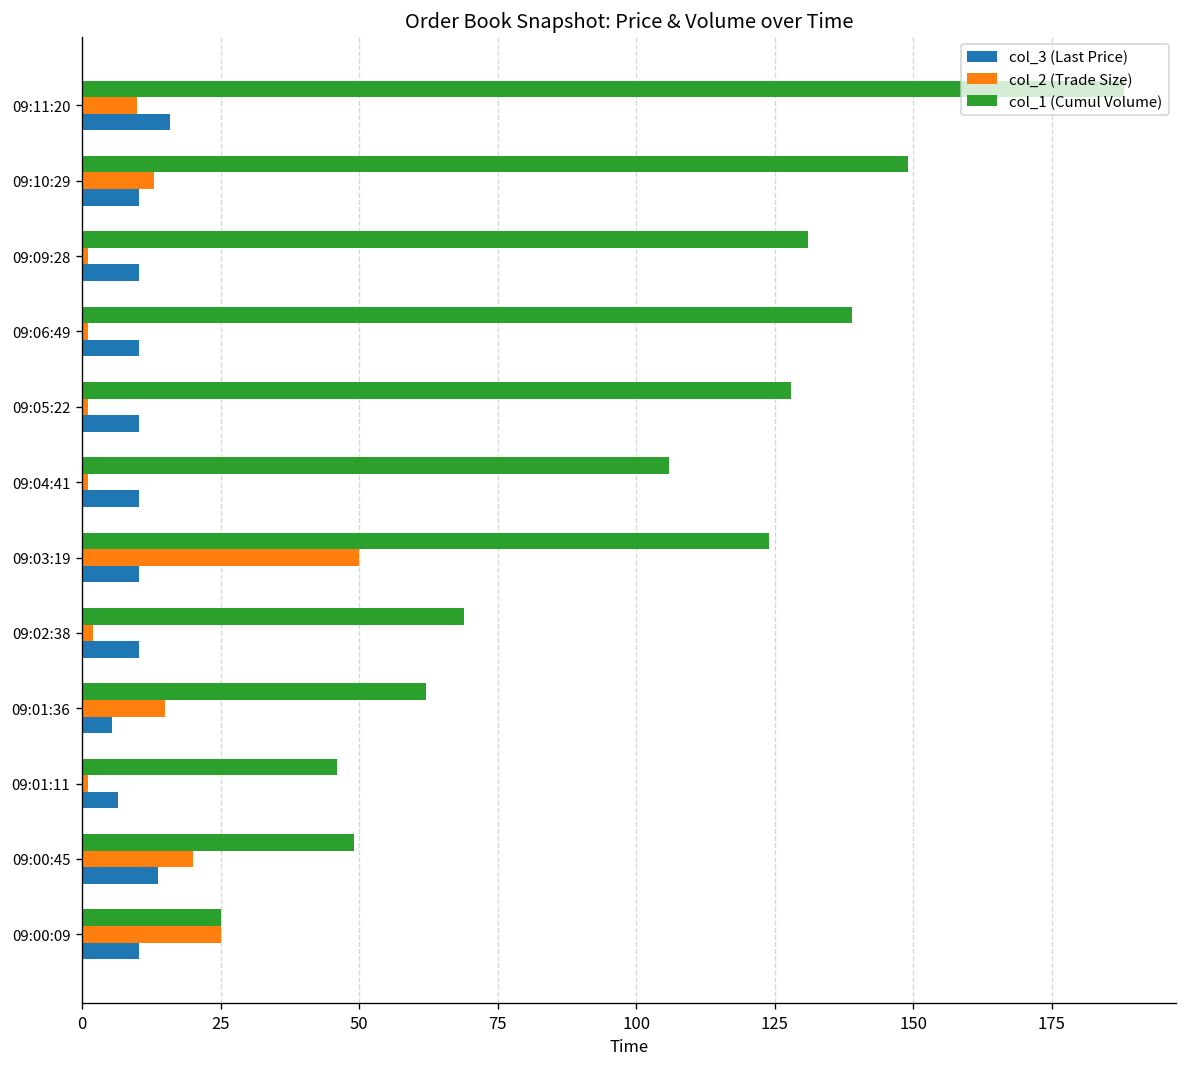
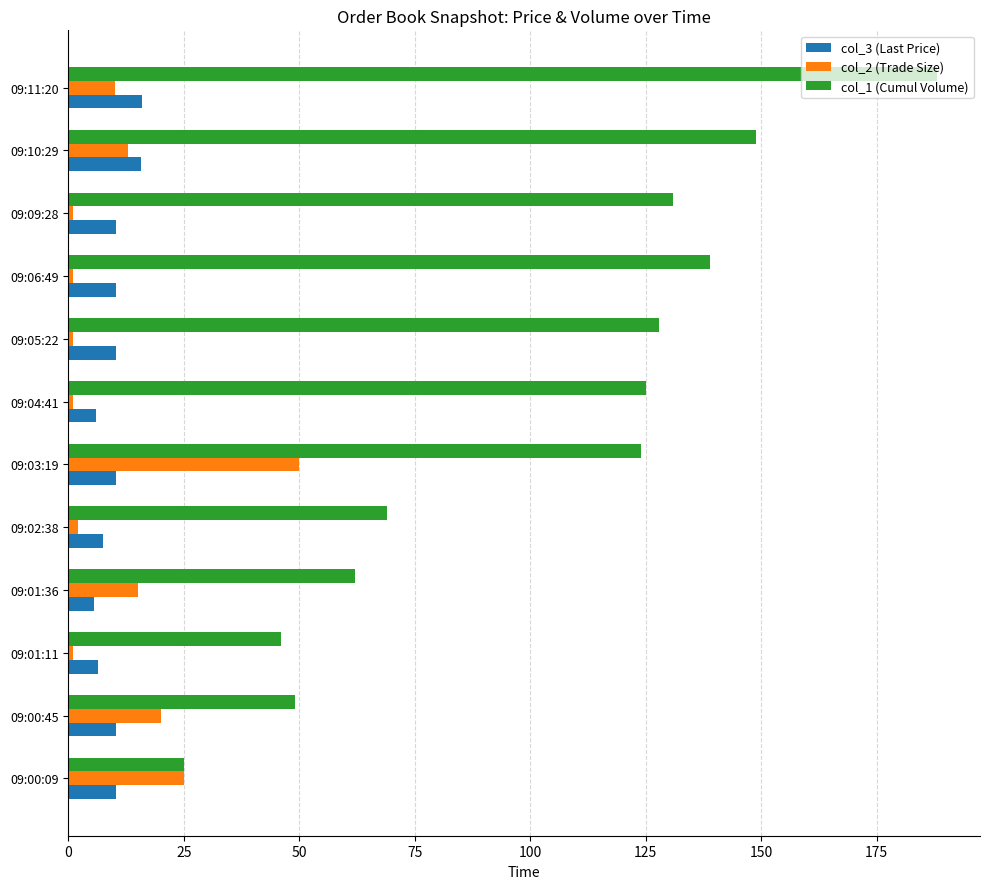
col_3 (Last Price), 09:10:29: 10 -> 16
col_1 (Cumul Volume), 09:04:41: 106 -> 125
col_3 (Last Price), 09:04:41: 10 -> 6
col_3 (Last Price), 09:02:38: 10 -> 8
col_3 (Last Price), 09:00:45: 14 -> 10
